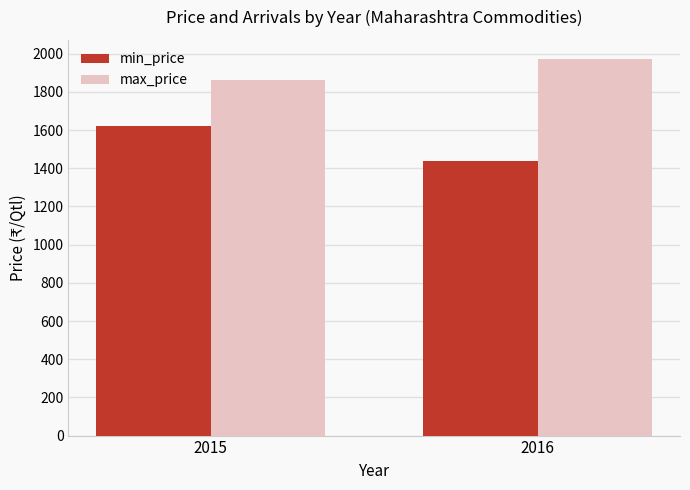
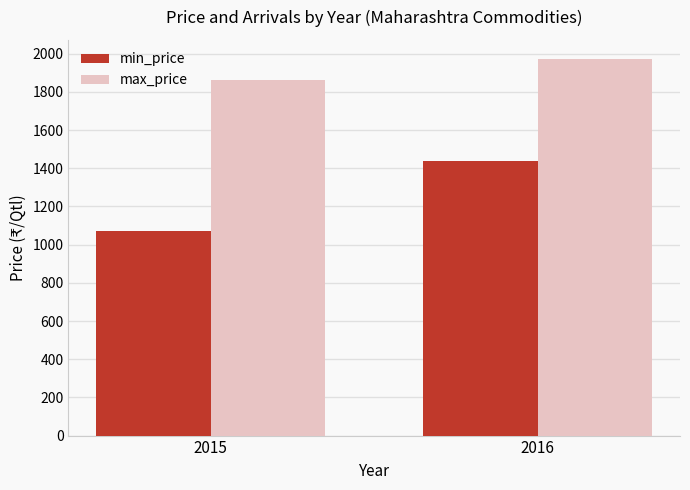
min_price, 2015: 1620 -> 1070
